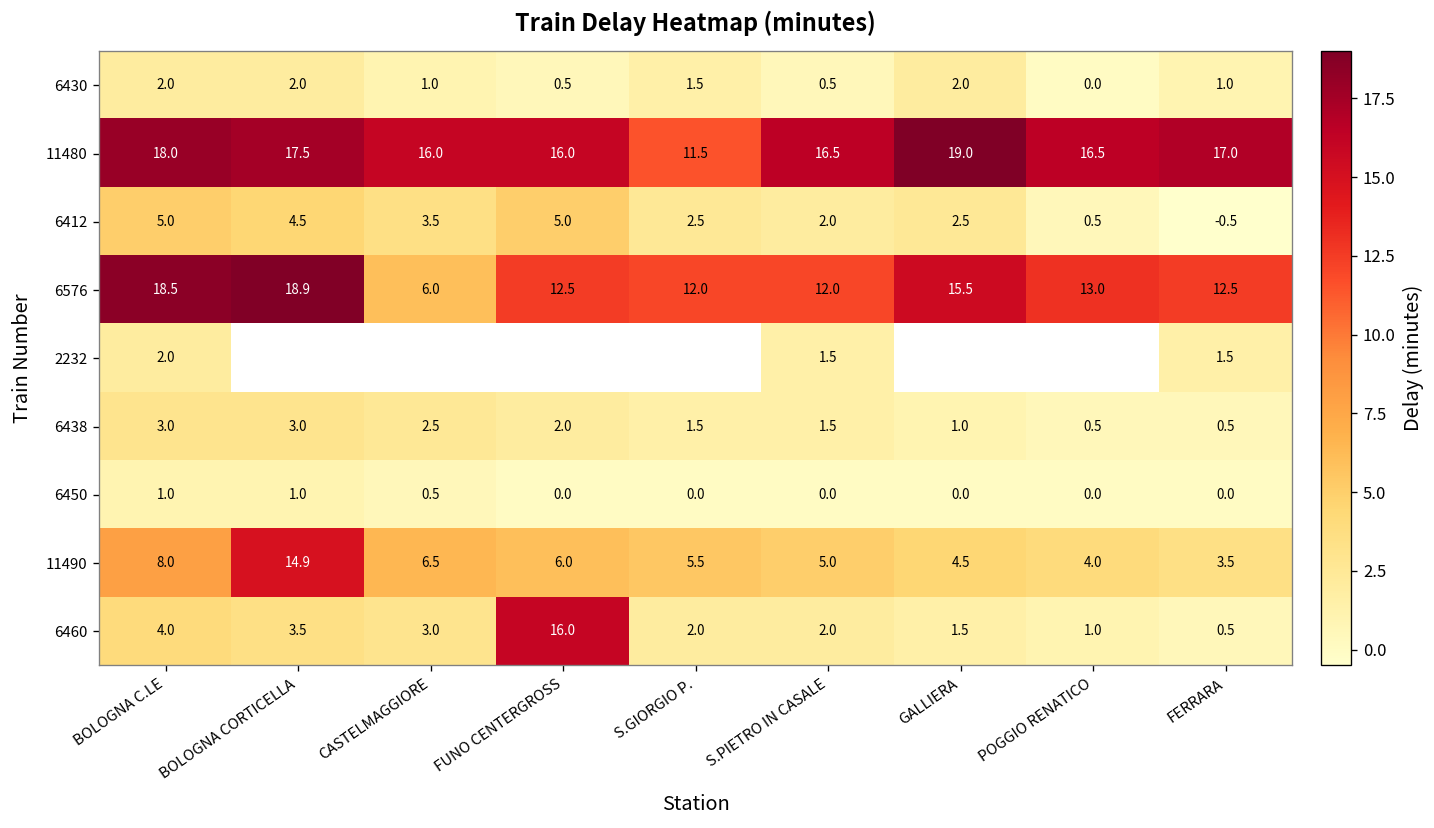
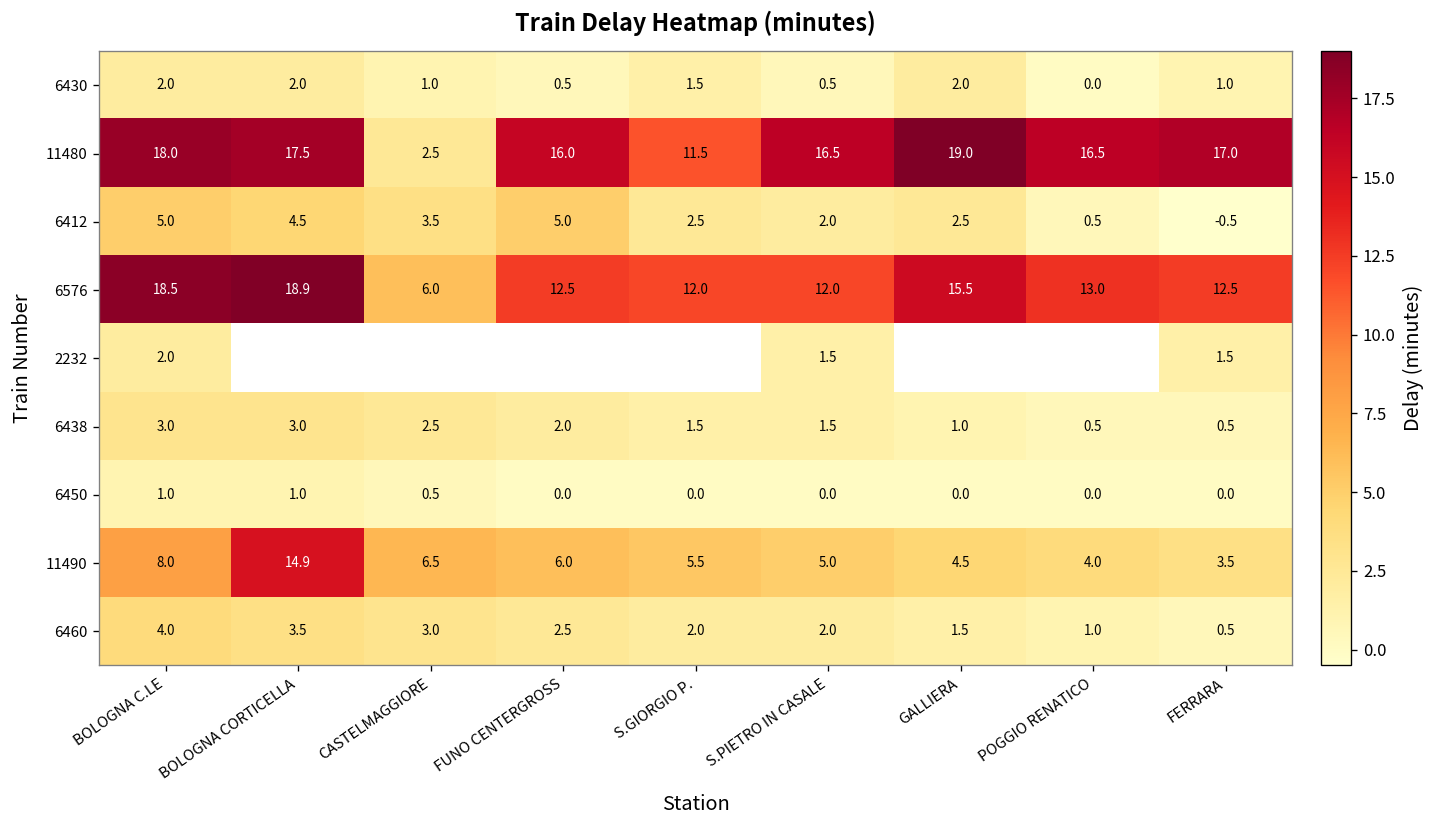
11480, CASTELMAGGIORE: 16.0 -> 2.5
6460, FUNO CENTERGROSS: 16.0 -> 2.5
